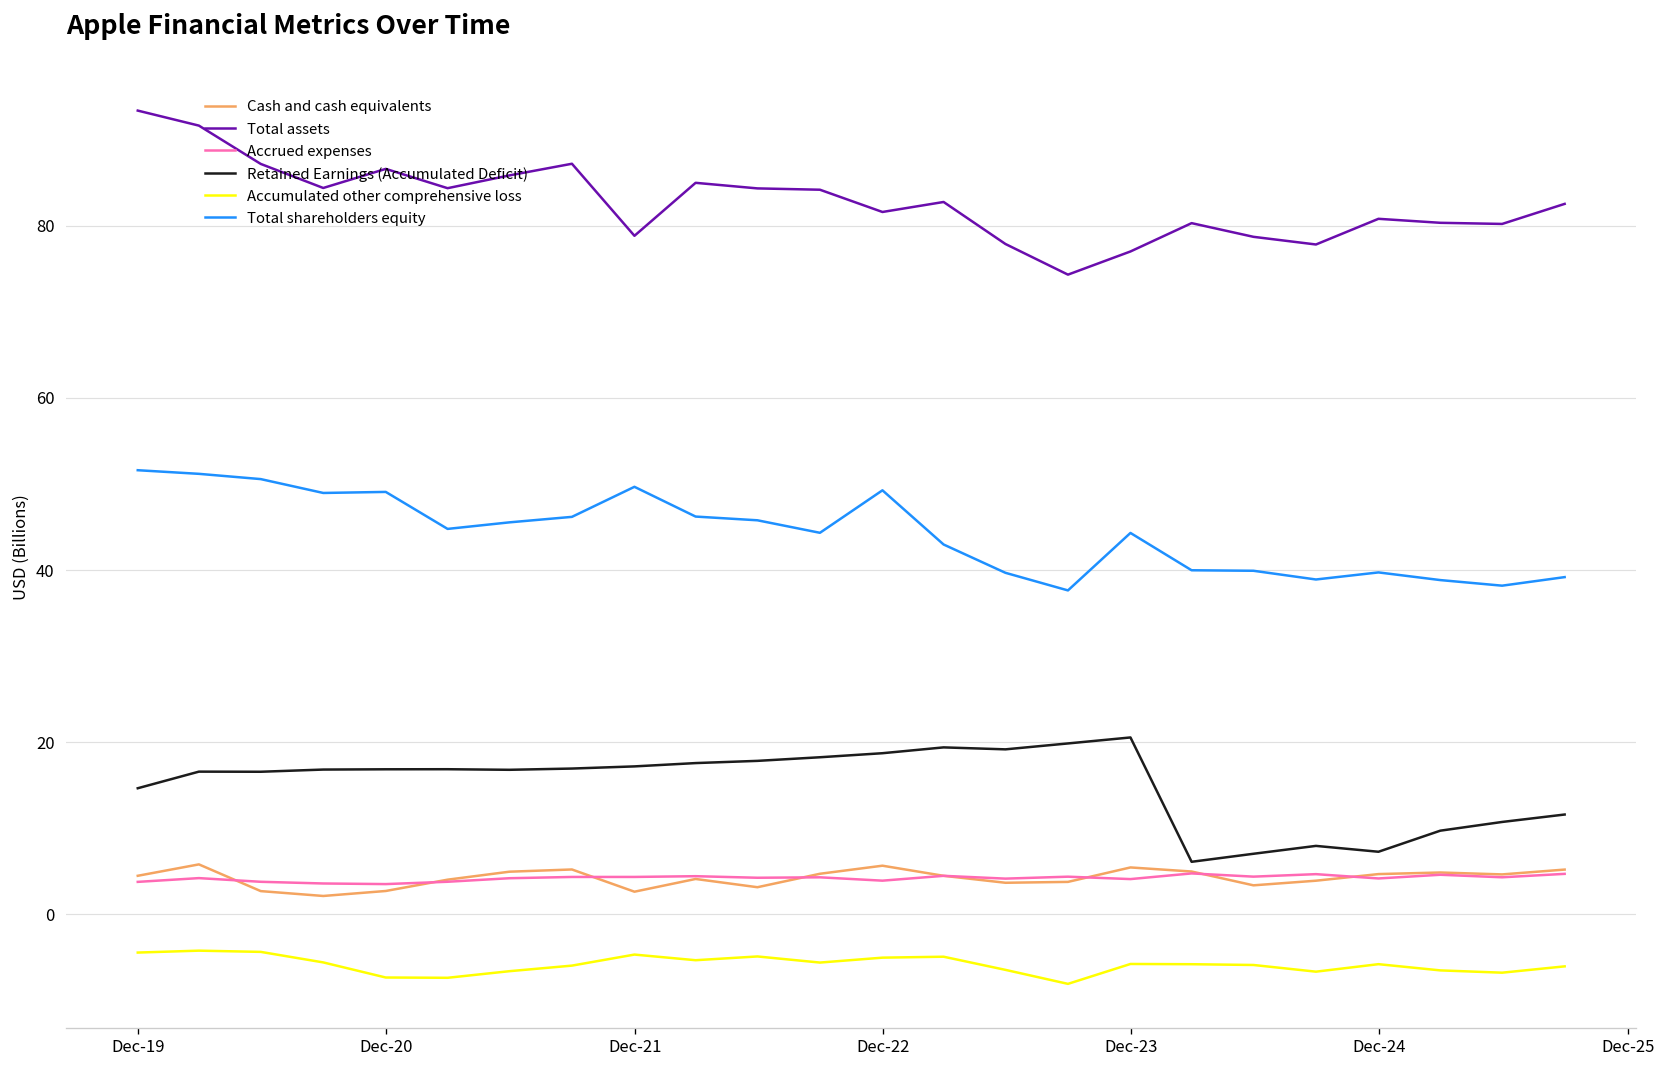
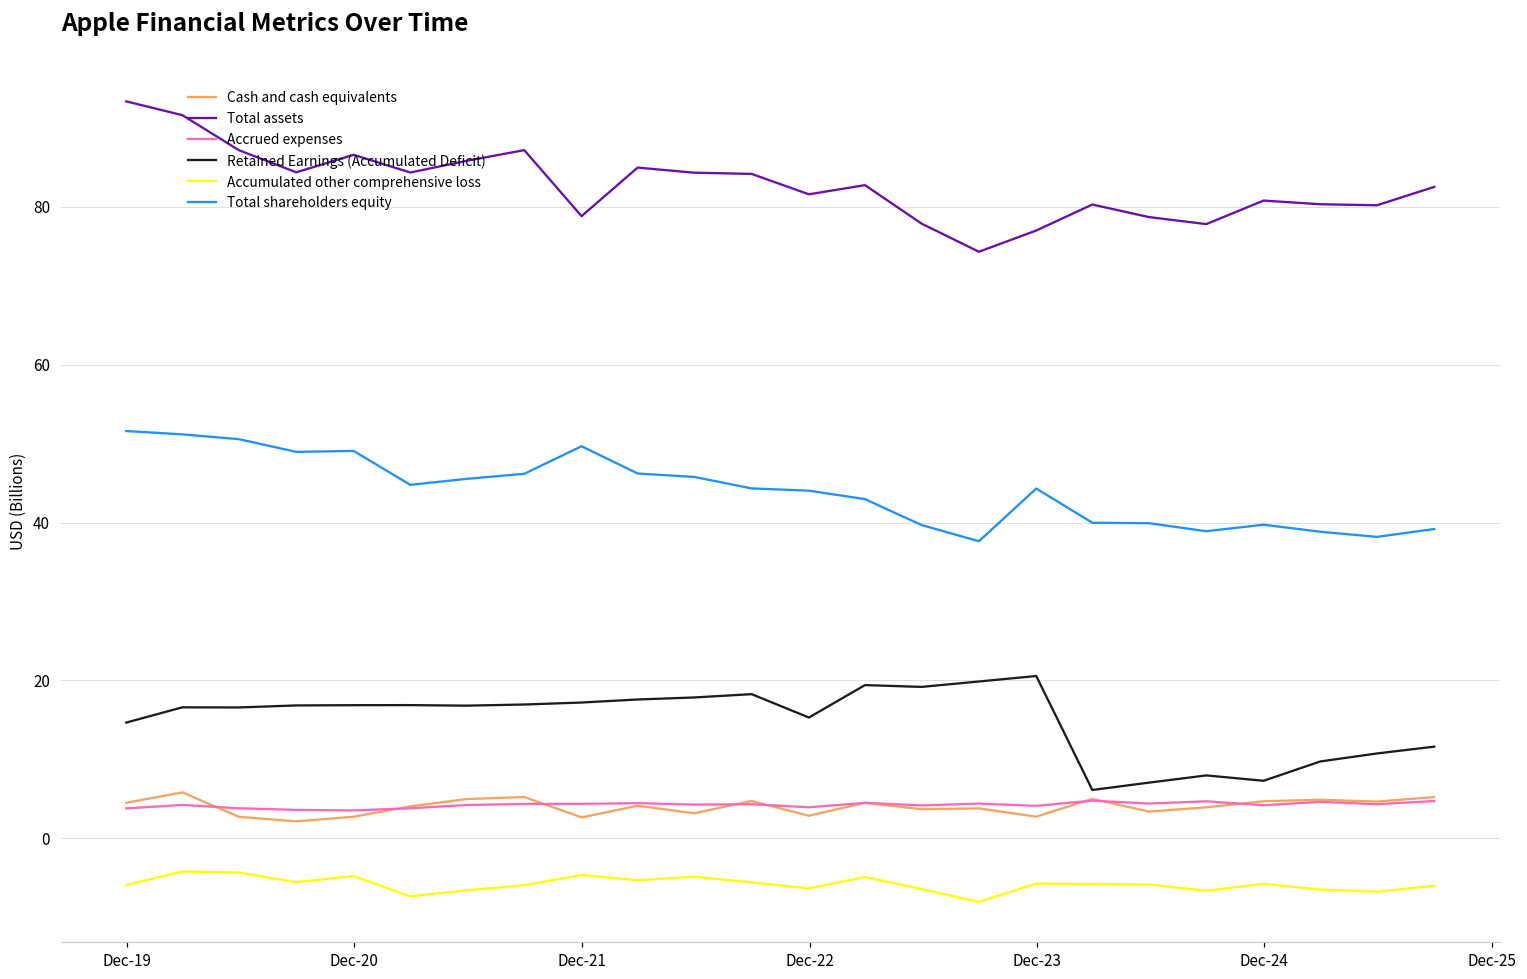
Accumulated other comprehensive loss, Dec-19: -4 -> -6
Accumulated other comprehensive loss, Dec-20: -7 -> -5
Cash and cash equivalents, Dec-22: 6 -> 3
Retained Earnings (Accumulated Deficit), Dec-22: 19 -> 15
Accumulated other comprehensive loss, Dec-22: -5 -> -6
Total shareholders equity, Dec-22: 49 -> 44
Cash and cash equivalents, Dec-23: 5 -> 3
